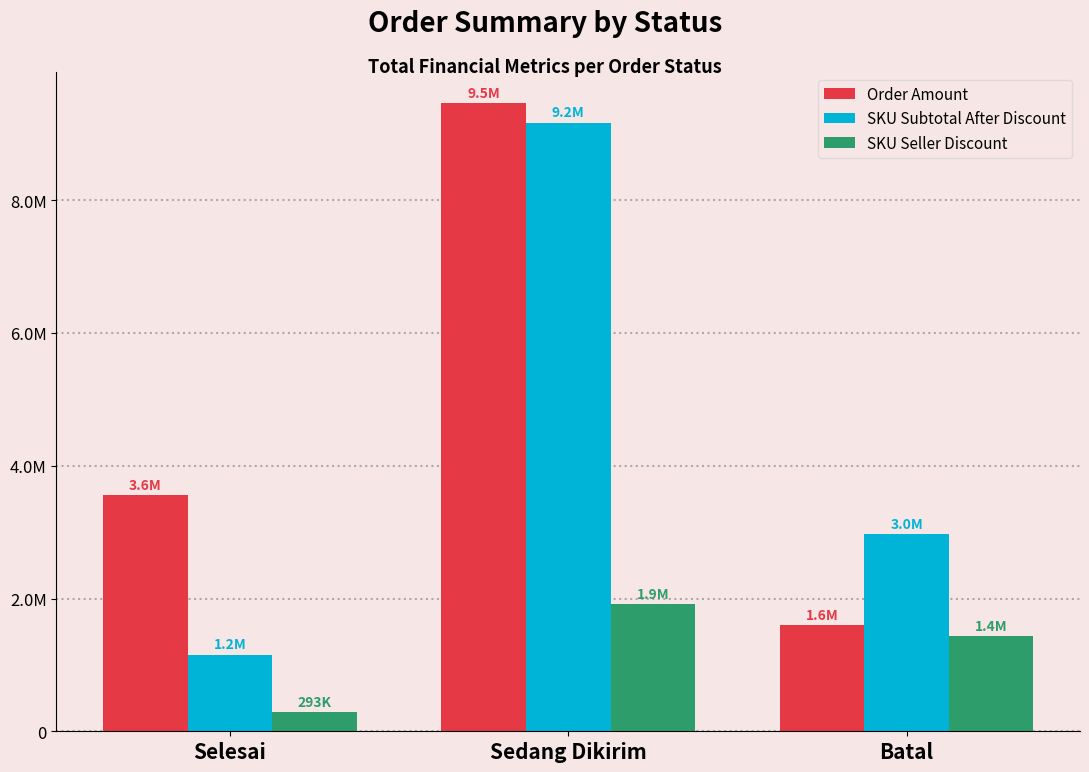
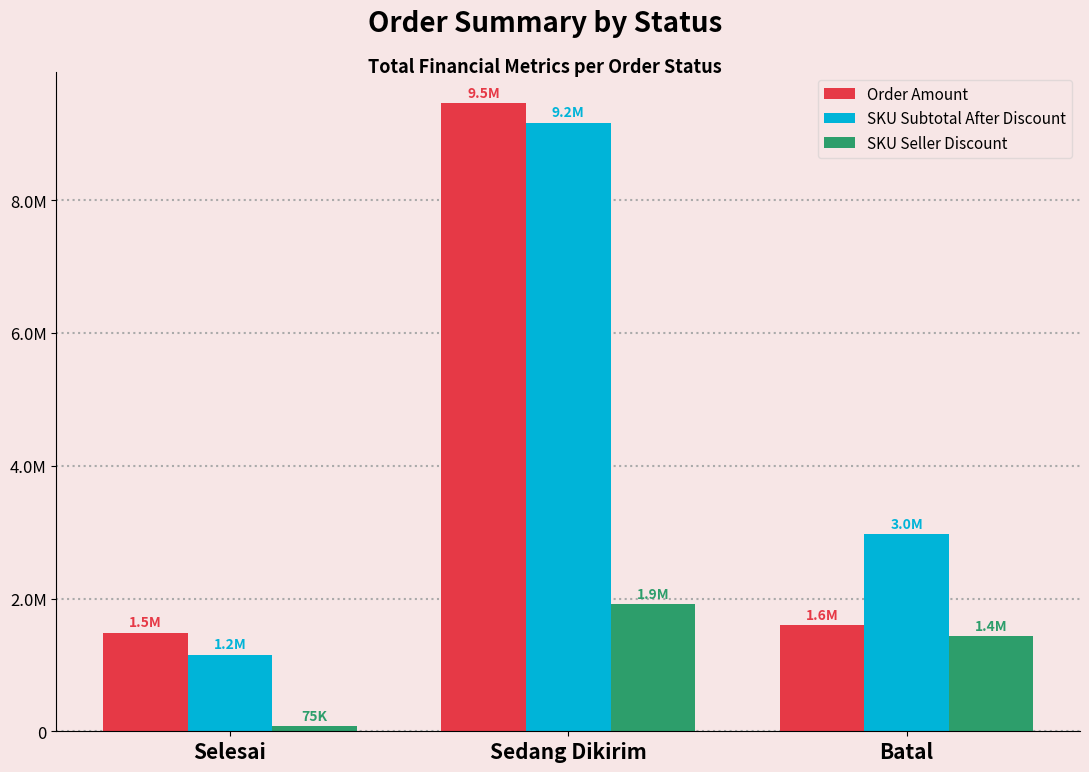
Order Amount, Selesai: 3.6M -> 1.5M
SKU Seller Discount, Selesai: 293K -> 75K
